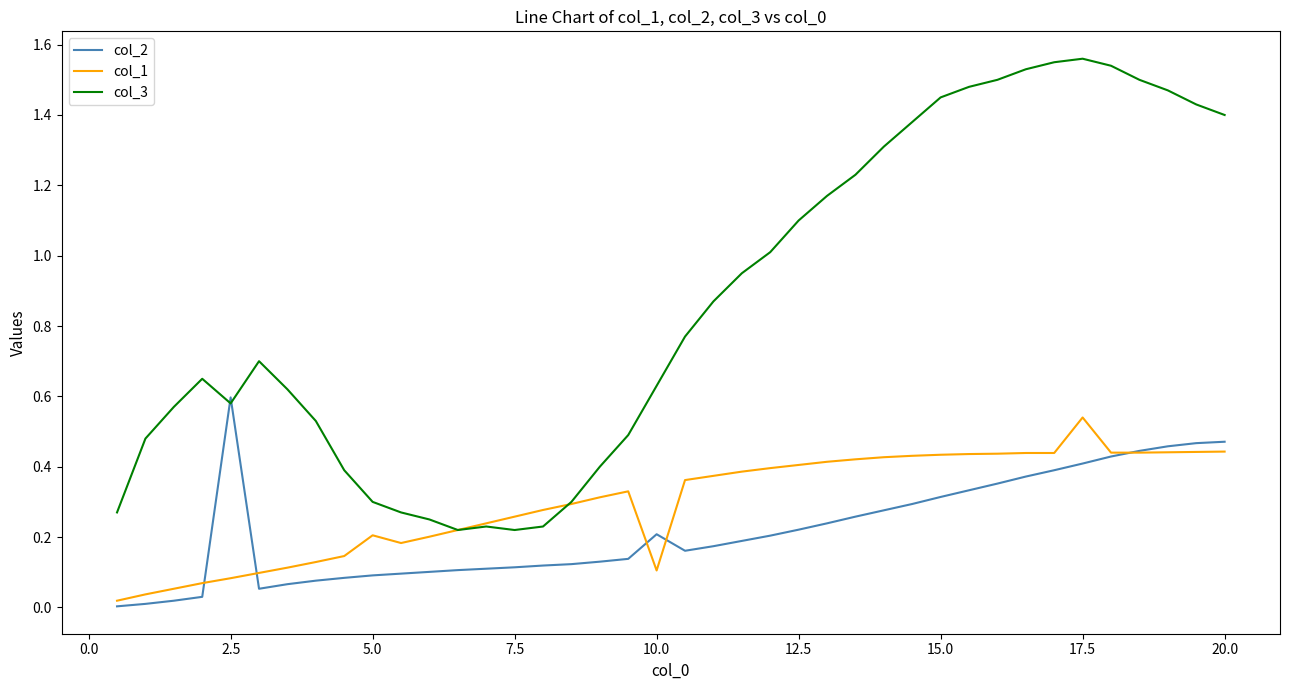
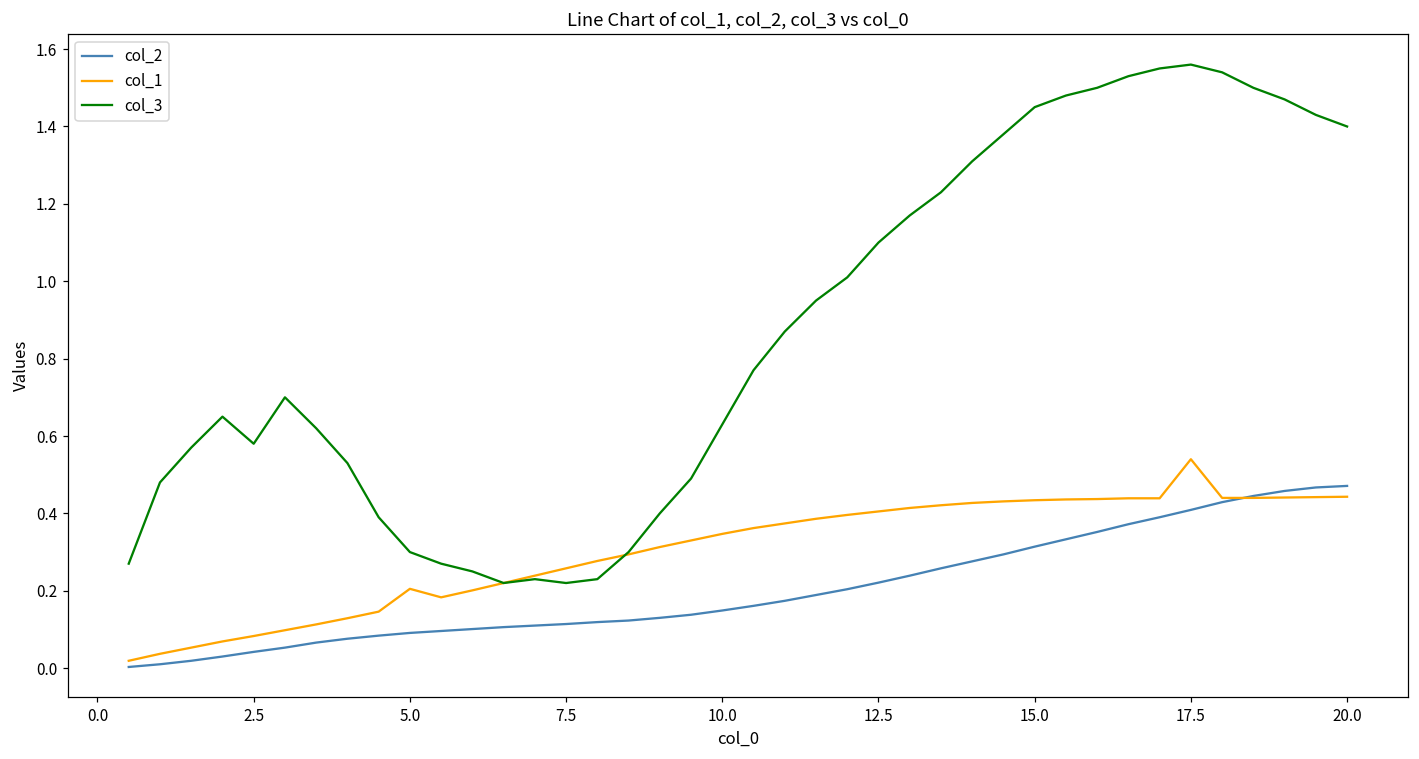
col_2, 2.5: 0.60 -> 0.04
col_2, 10.0: 0.21 -> 0.15
col_1, 10.0: 0.11 -> 0.35
